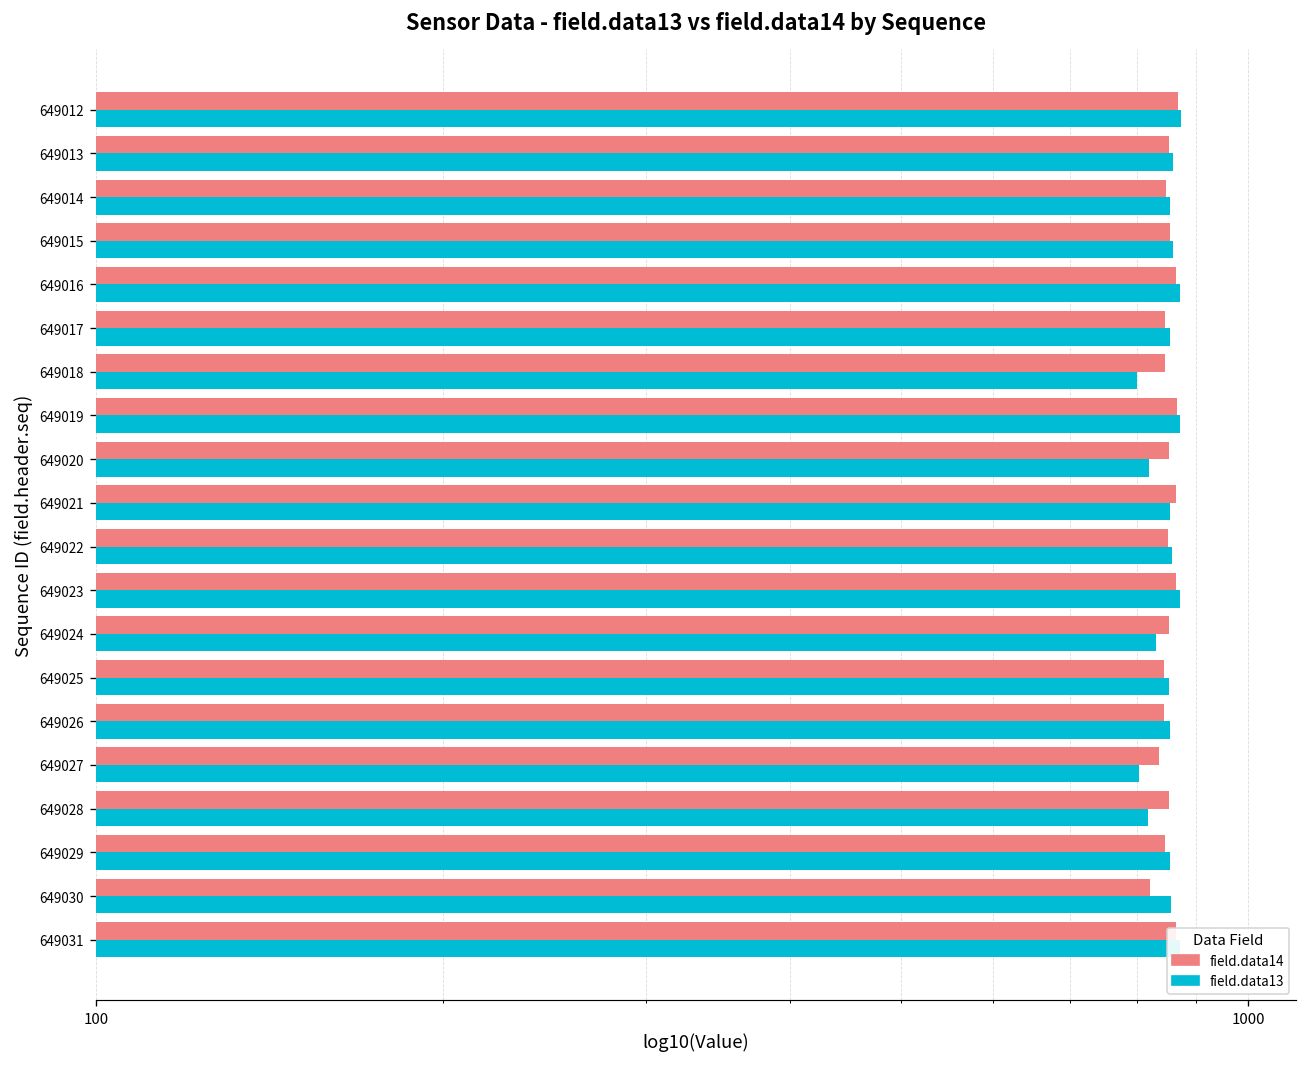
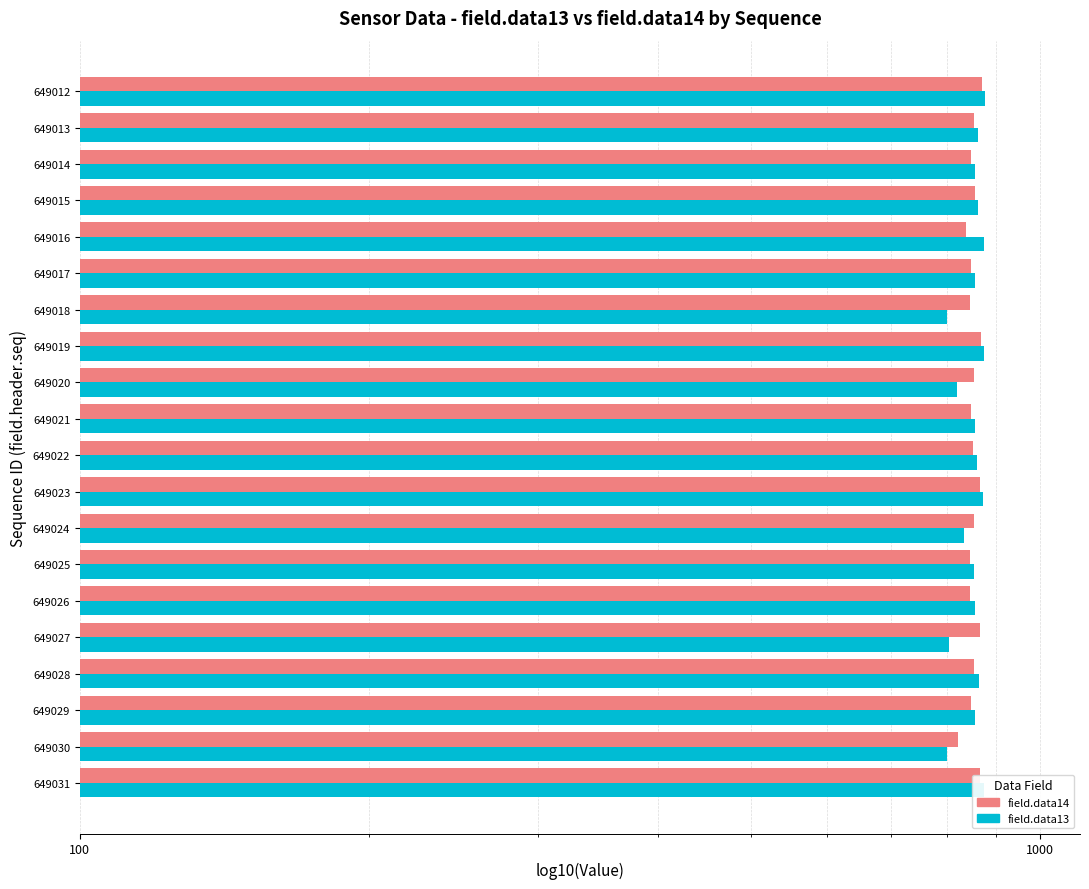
field.data14, 649016: 870 -> 840
field.data14, 649021: 870 -> 850
field.data14, 649027: 840 -> 870
field.data13, 649028: 820 -> 860
field.data13, 649030: 860 -> 800
